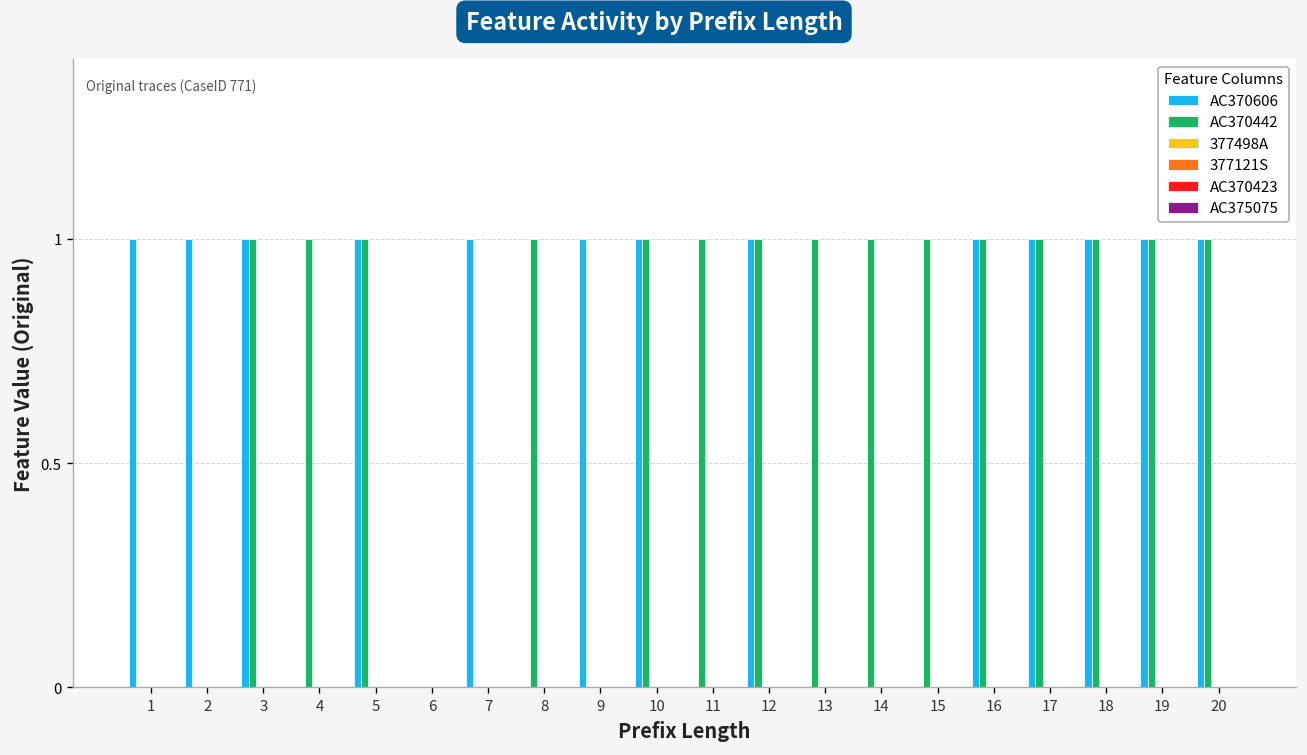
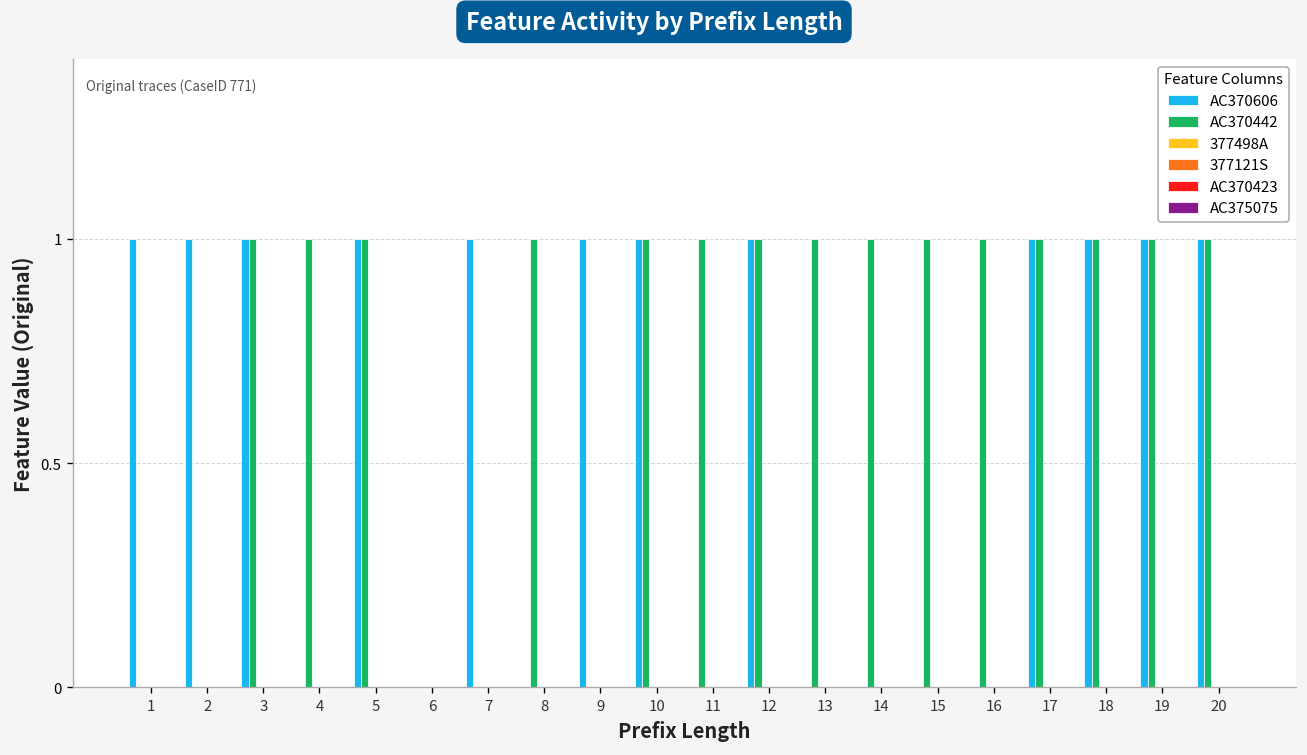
AC370606, 16: 1 -> 0
